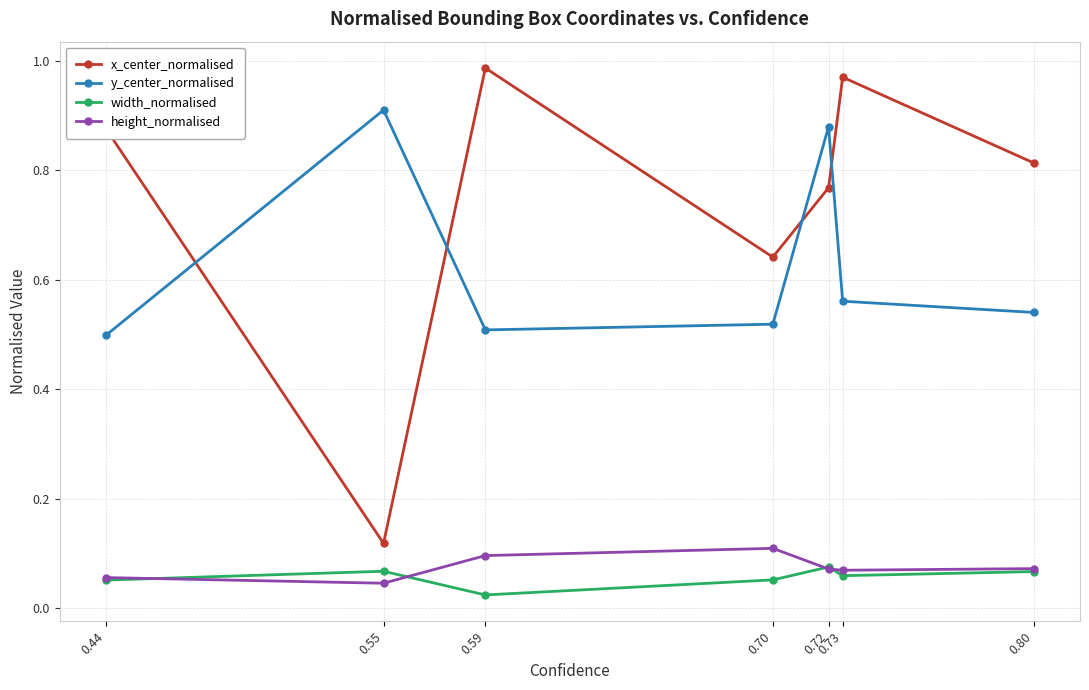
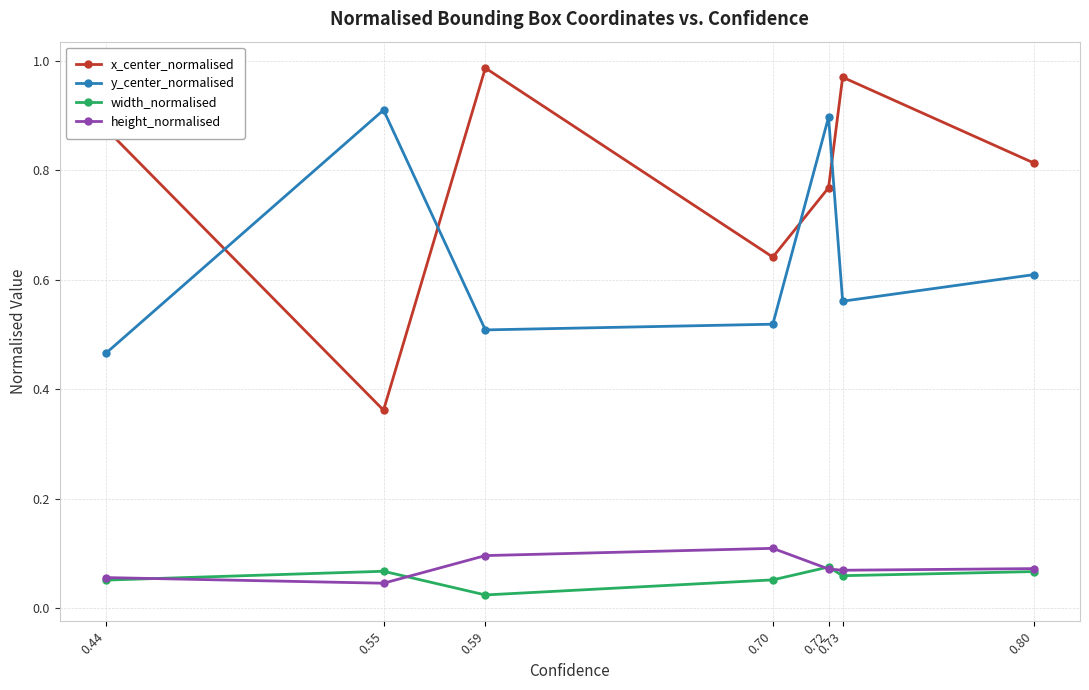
y_center_normalised, 0.44: 0.50 -> 0.47
x_center_normalised, 0.55: 0.12 -> 0.36
y_center_normalised, 0.72: 0.88 -> 0.90
y_center_normalised, 0.80: 0.54 -> 0.61
